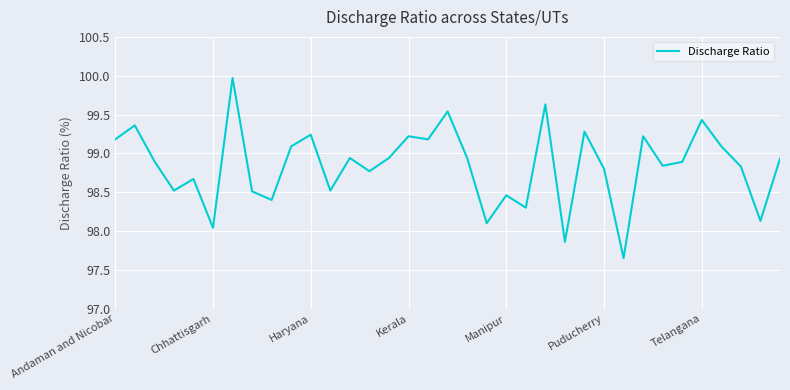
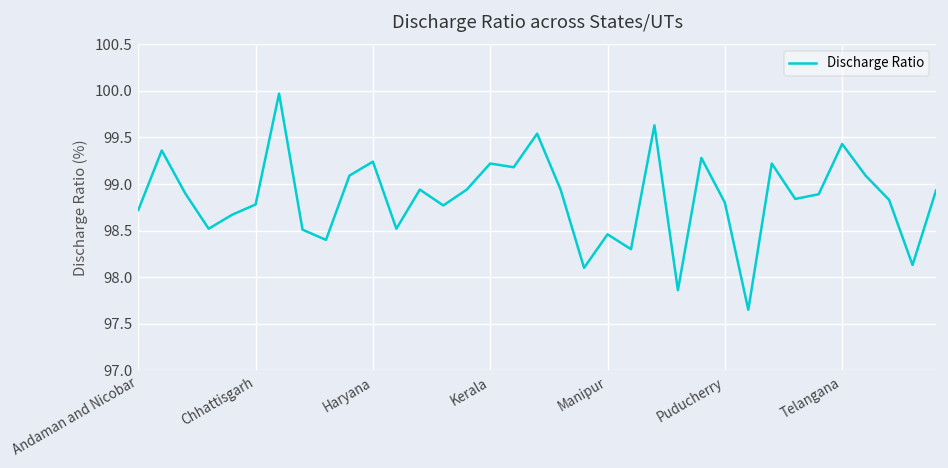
Andaman and Nicobar: 99.2 -> 98.7
Chhattisgarh: 98.0 -> 98.8
